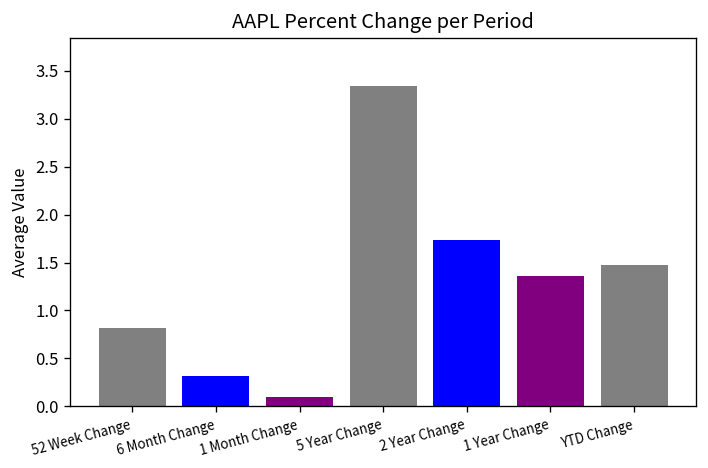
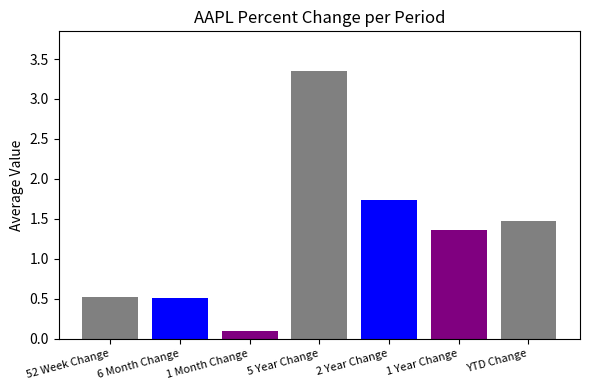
52 Week Change: 0.8 -> 0.5
6 Month Change: 0.3 -> 0.5
